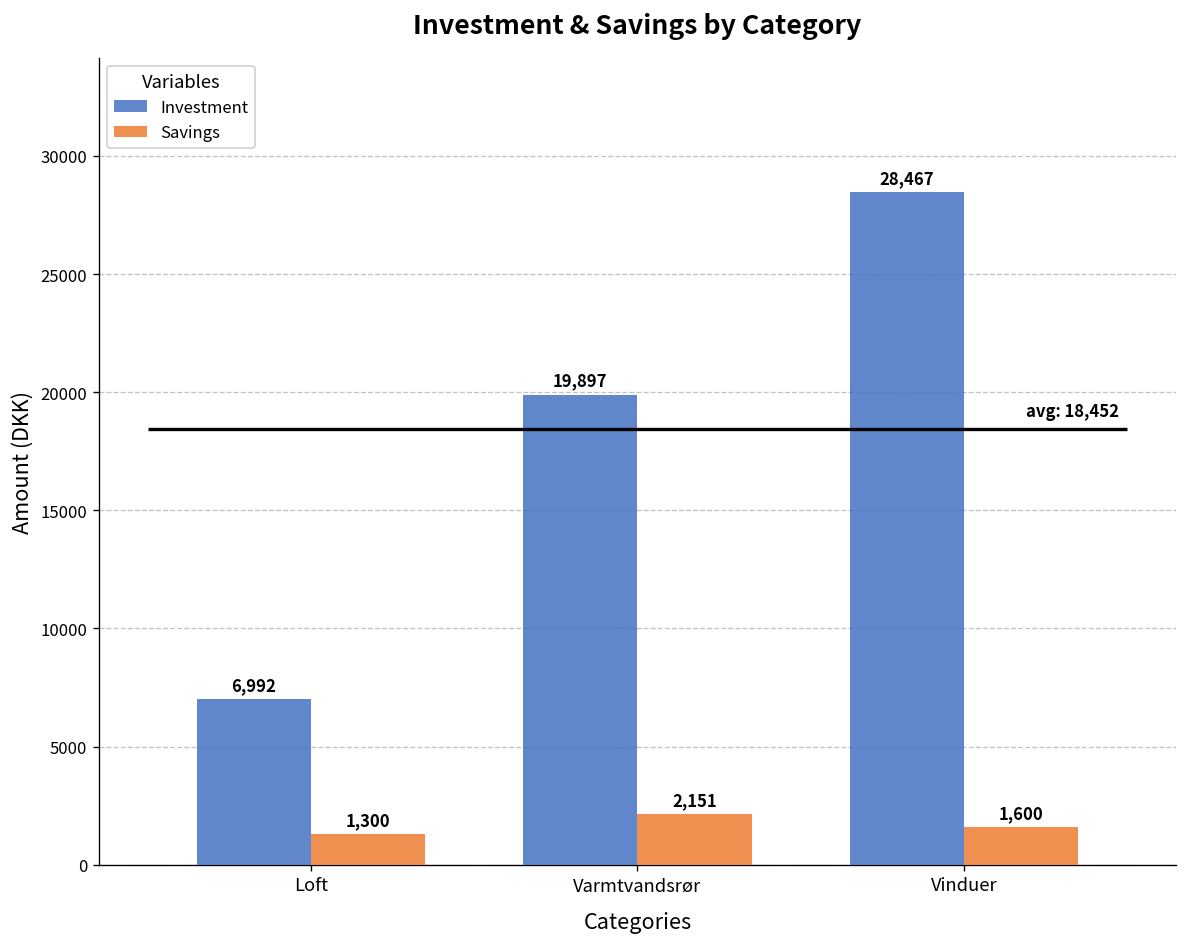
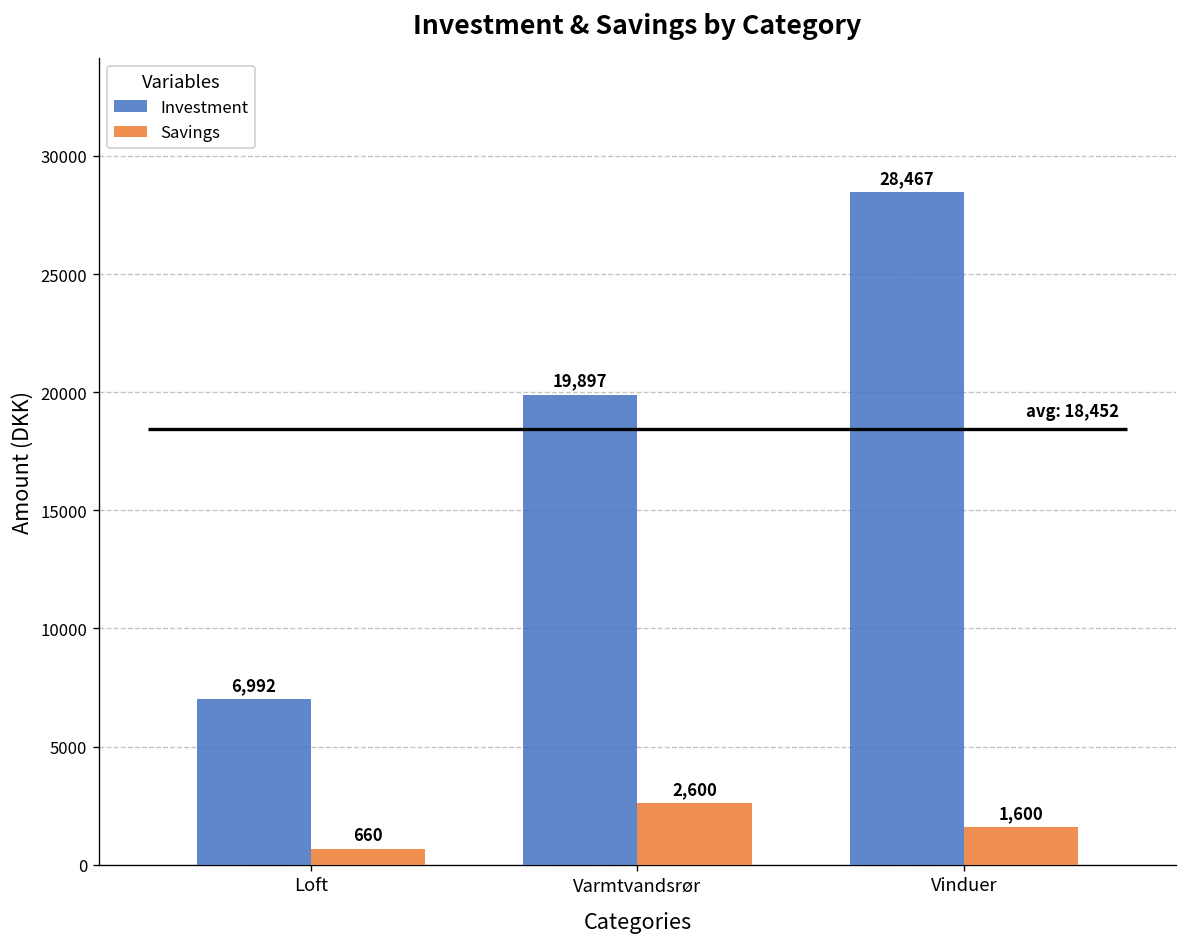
Savings, Loft: 1,300 -> 660
Savings, Varmtvandsrør: 2,151 -> 2,600
